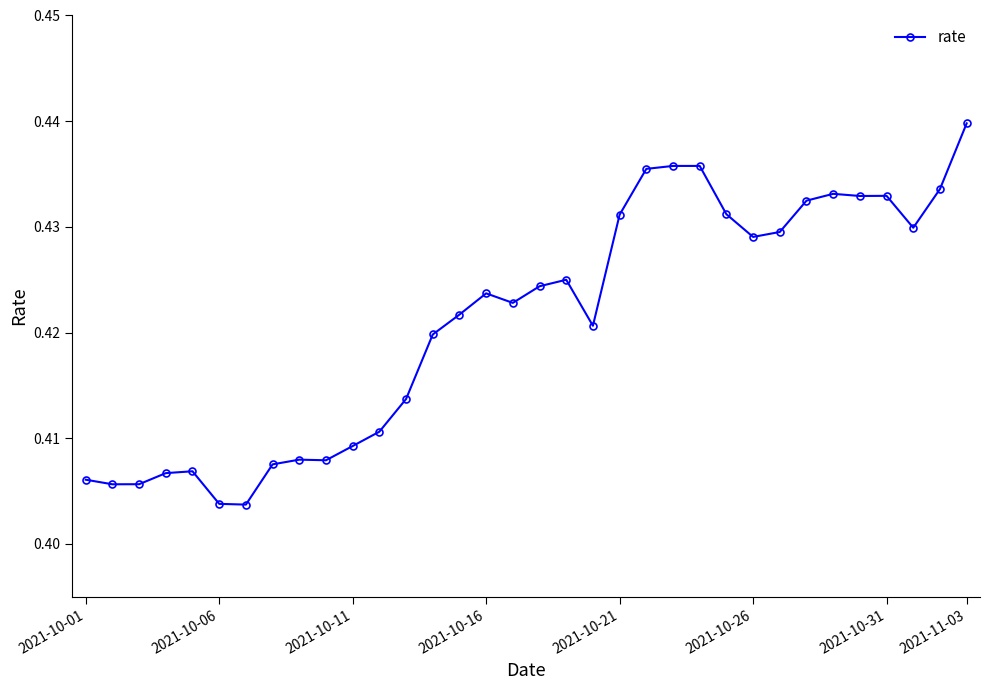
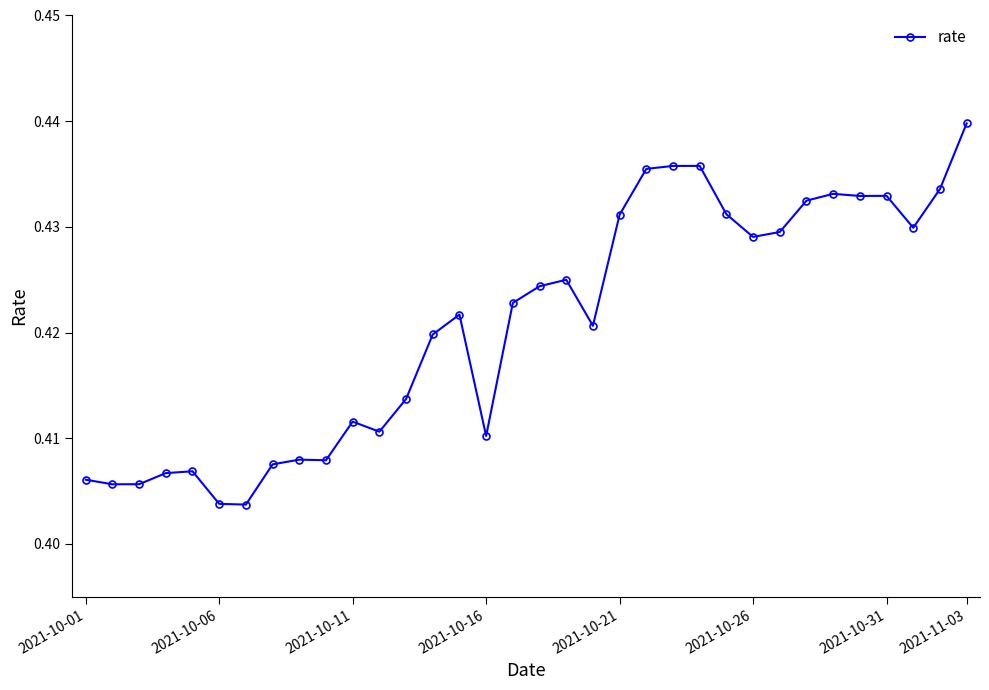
2021-10-11: 0.4093 -> 0.4116
2021-10-16: 0.4237 -> 0.4102
